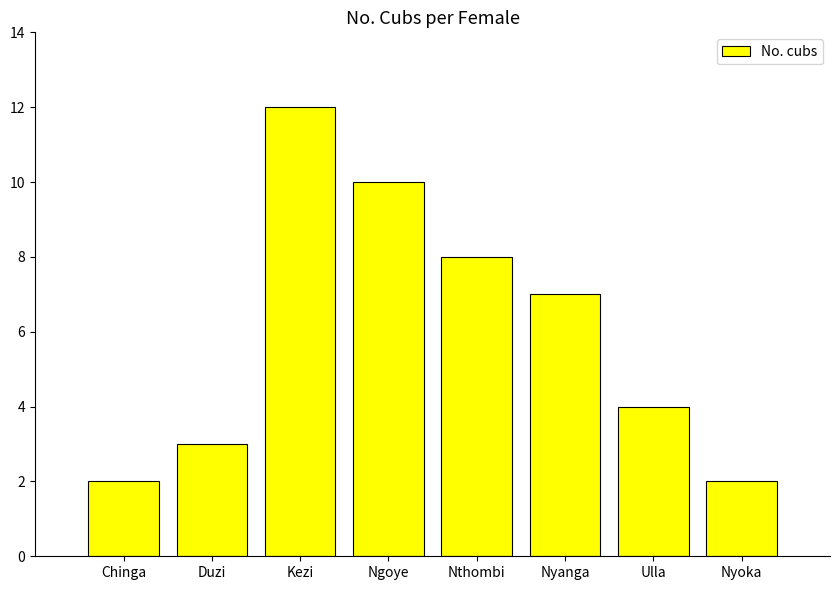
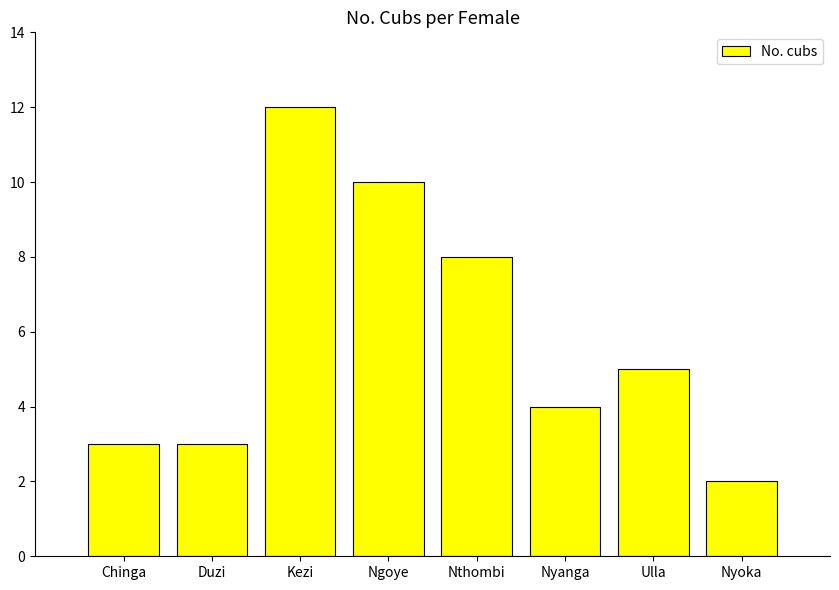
Chinga: 2 -> 3
Nyanga: 7 -> 4
Ulla: 4 -> 5
